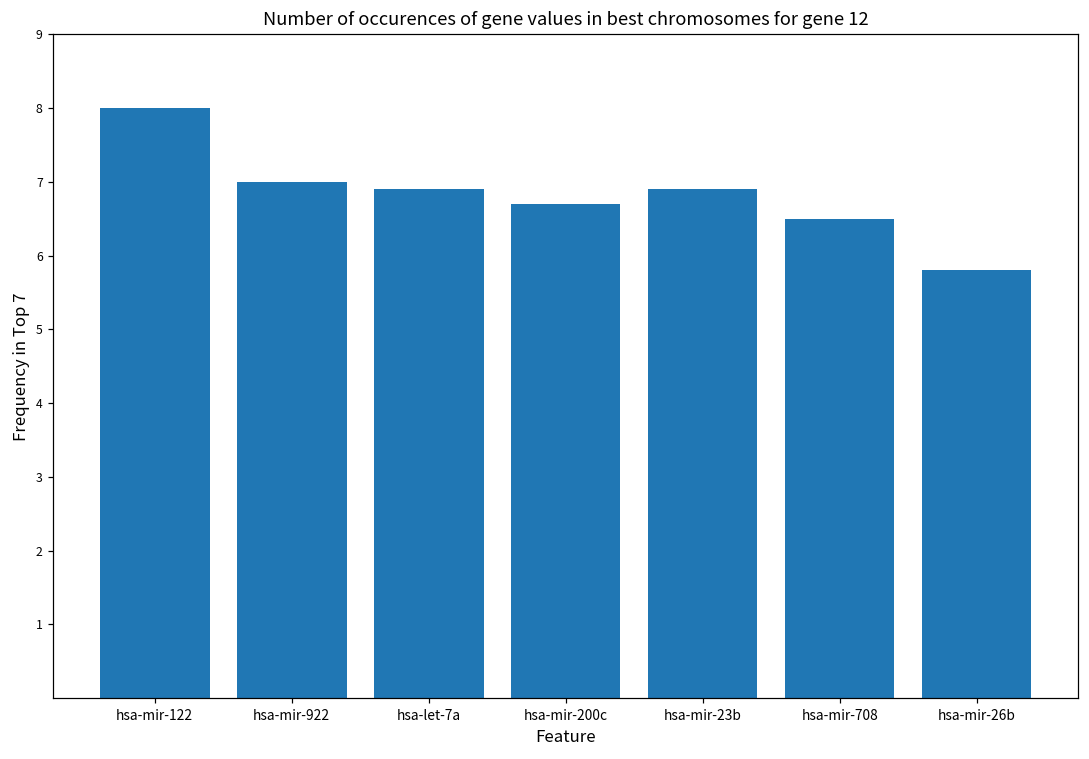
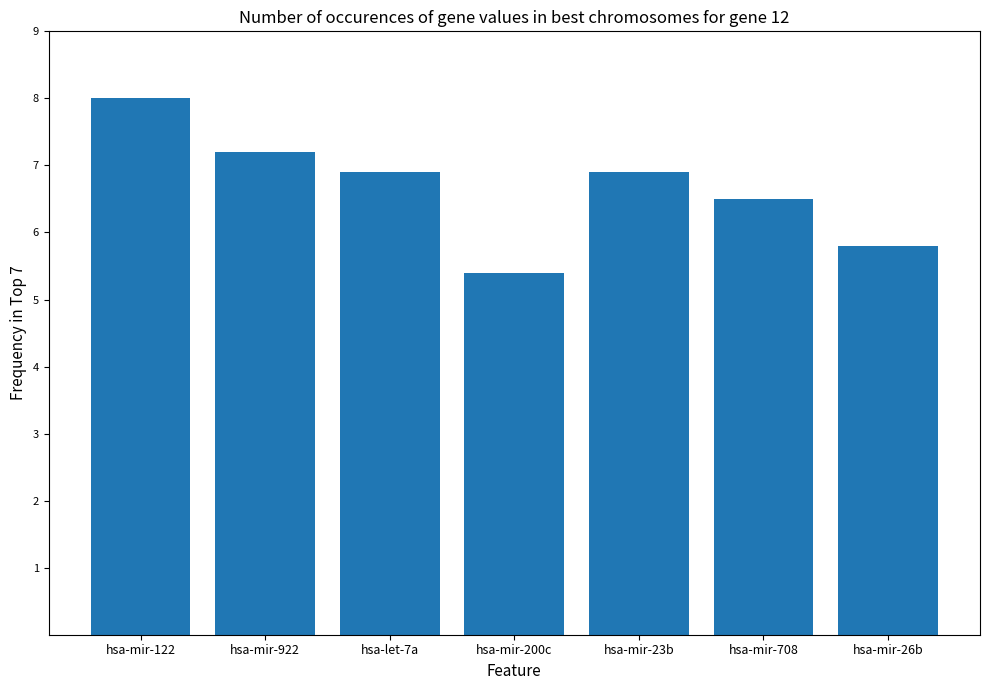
hsa-mir-922: 7.0 -> 7.2
hsa-mir-200c: 6.7 -> 5.4
